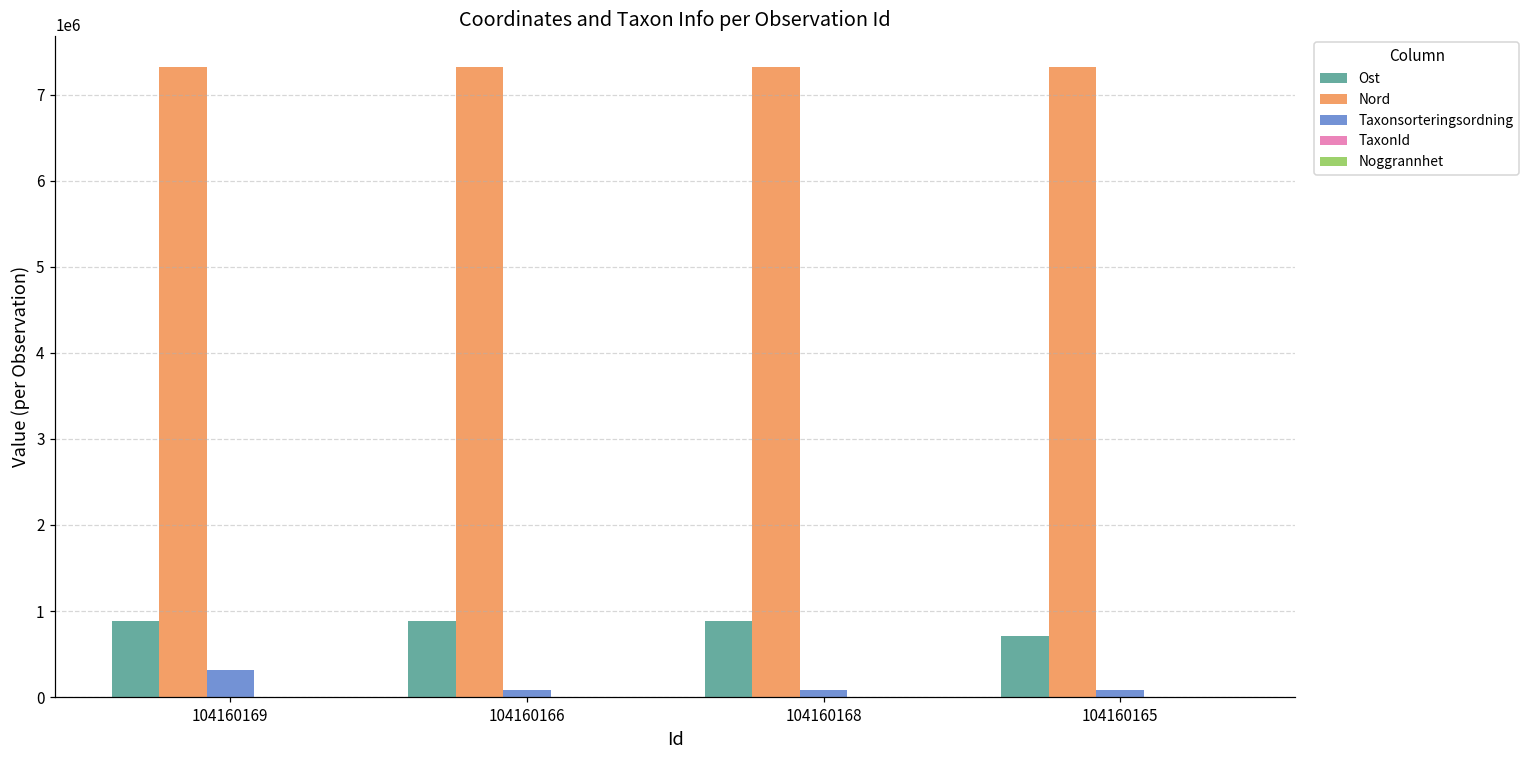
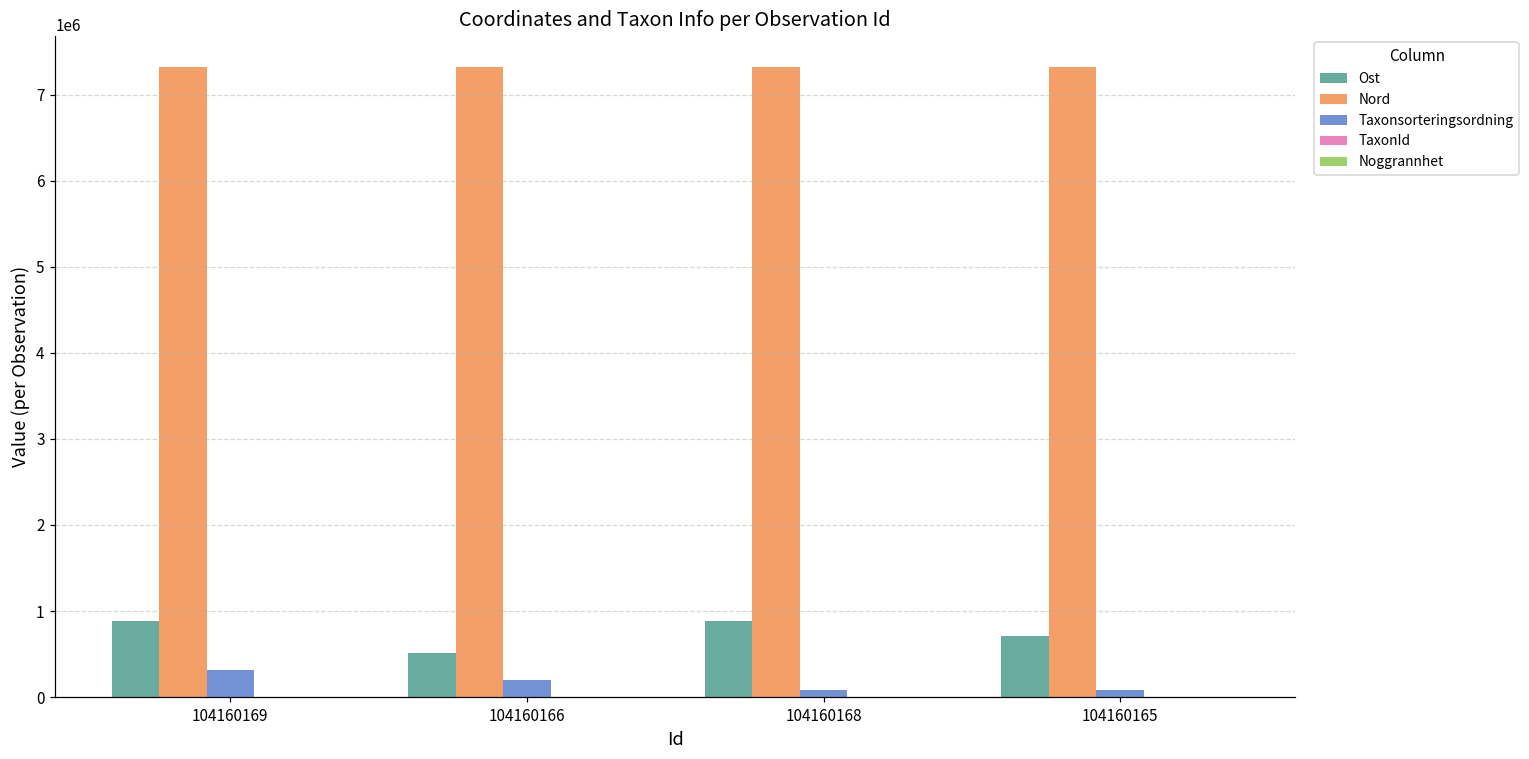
Ost, 104160166: 900000 -> 500000
Taxonsorteringsordning, 104160166: 100000 -> 200000
